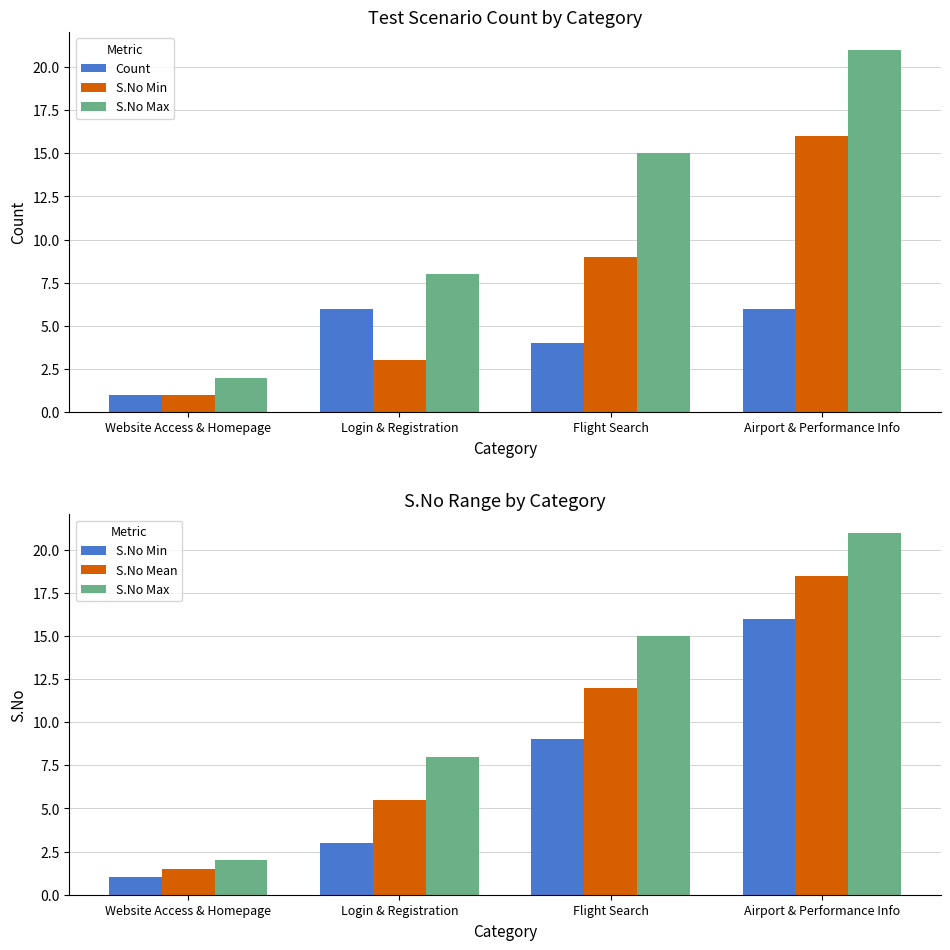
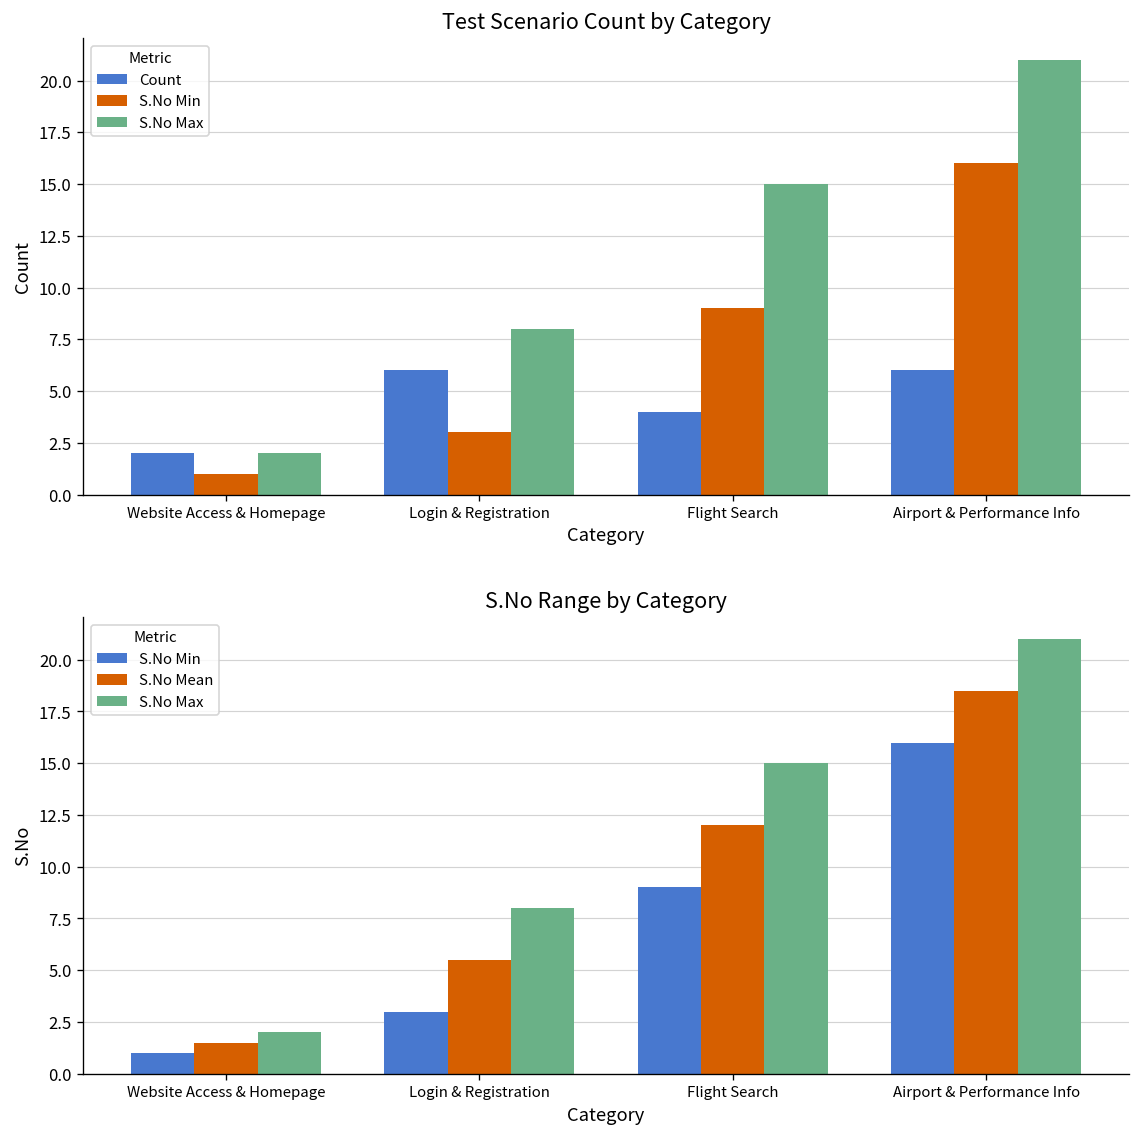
Test Scenario Count by Category, Count, Website Access & Homepage: 1 -> 2
